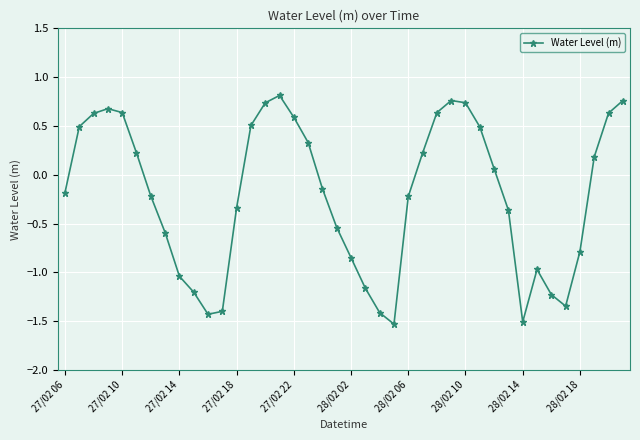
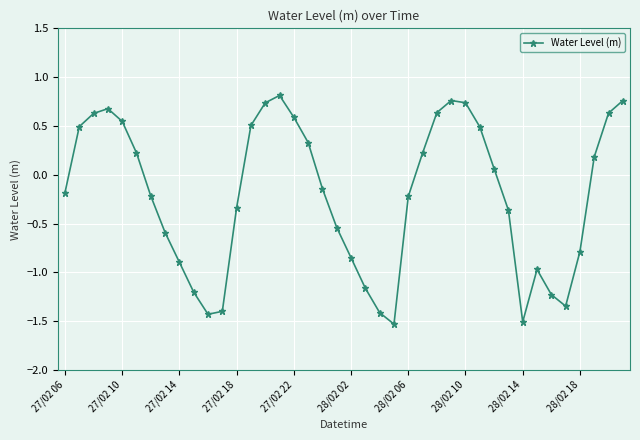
27/02 10: 0.6 -> 0.5
27/02 14: -1.0 -> -0.9
